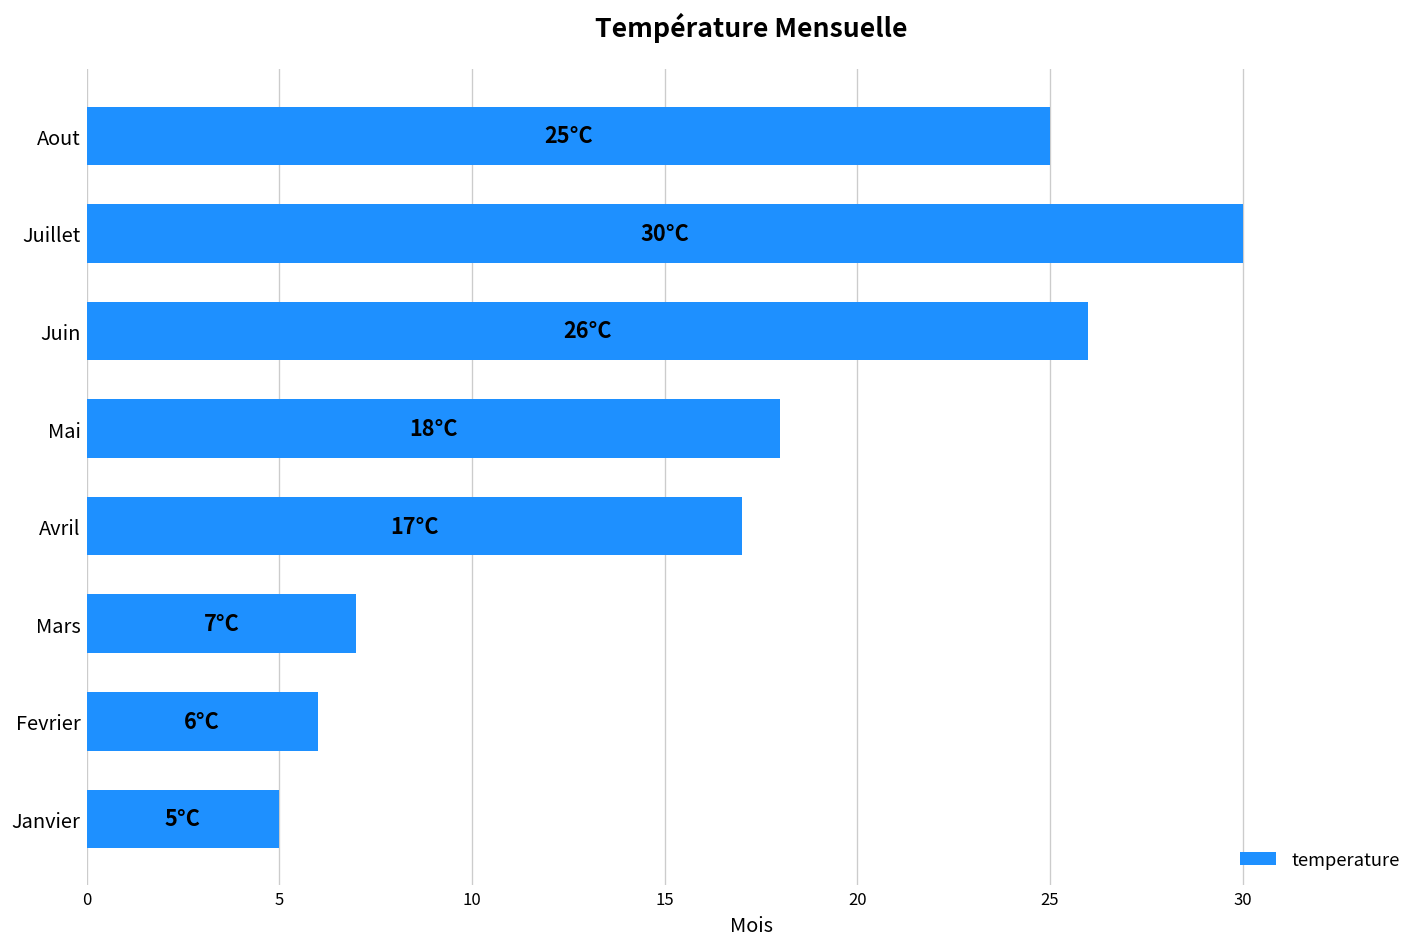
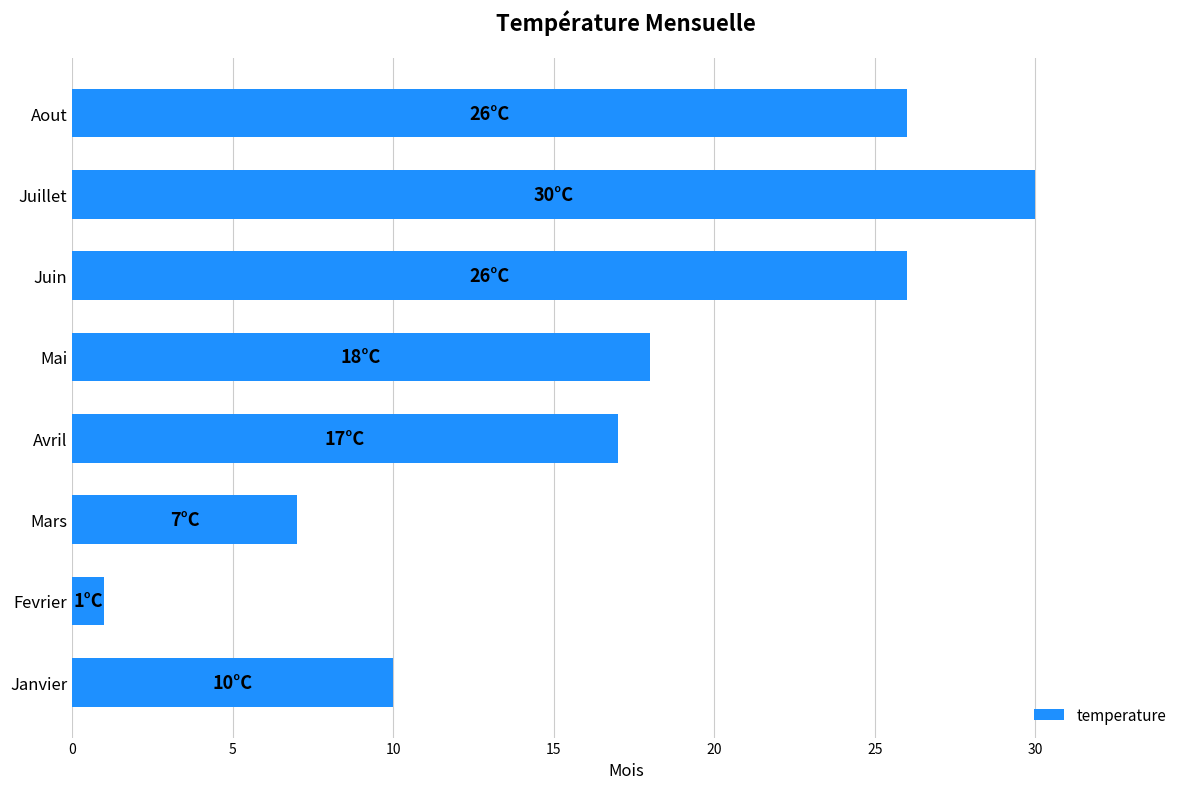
Aout: 25°C -> 26°C
Fevrier: 6°C -> 1°C
Janvier: 5°C -> 10°C
